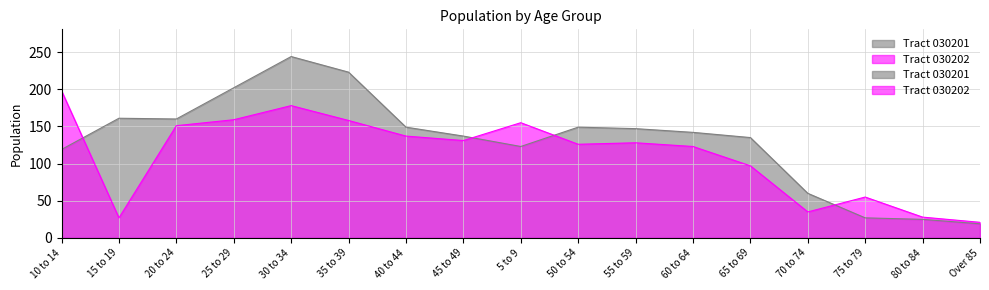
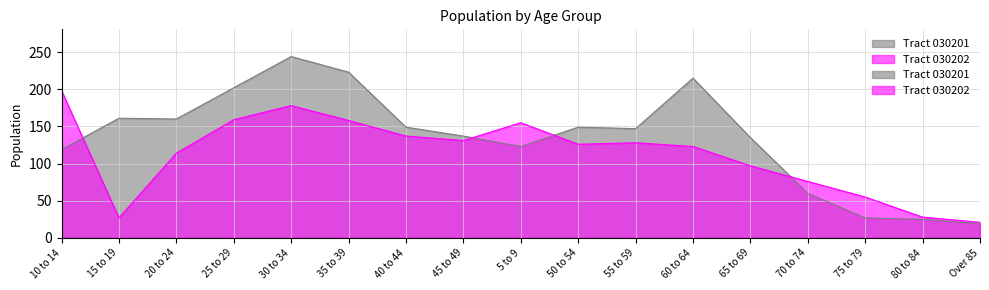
Tract 030202, 20 to 24: 150 -> 110
Tract 030201, 60 to 64: 140 -> 220
Tract 030202, 70 to 74: 40 -> 80
